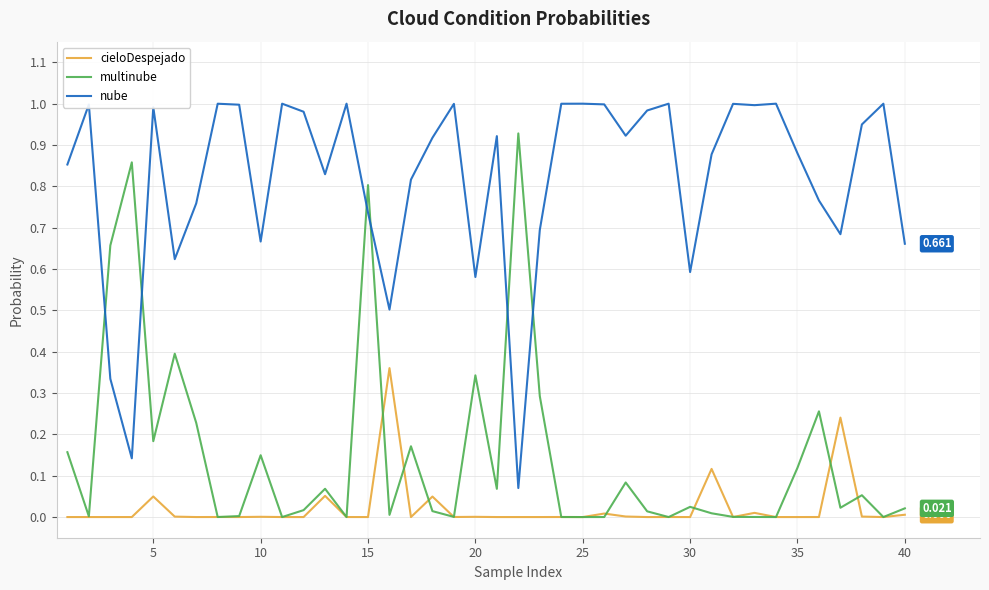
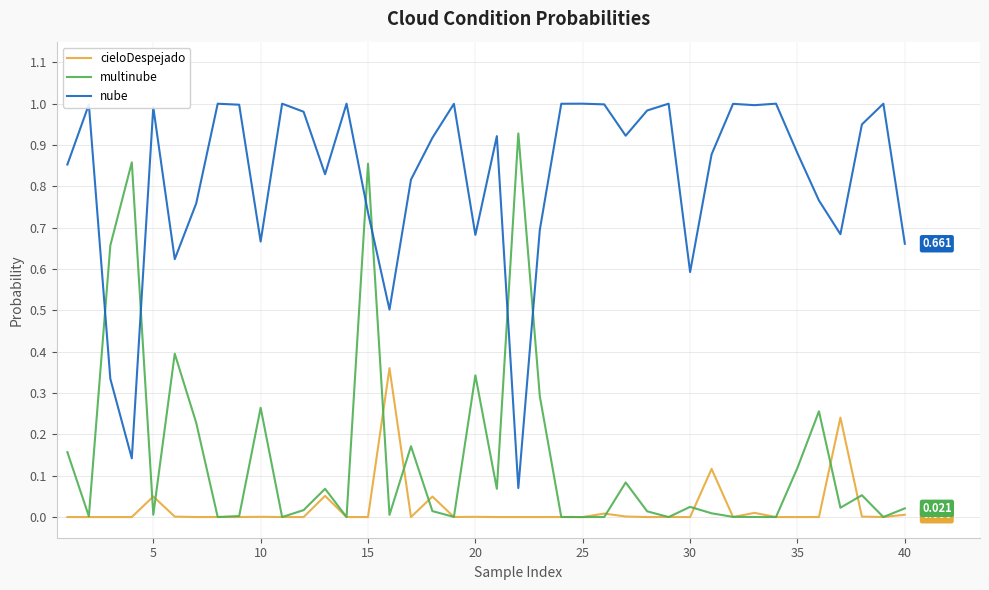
multinube, 5: 0.18 -> 0.01
multinube, 10: 0.15 -> 0.26
multinube, 15: 0.80 -> 0.85
nube, 20: 0.58 -> 0.68
